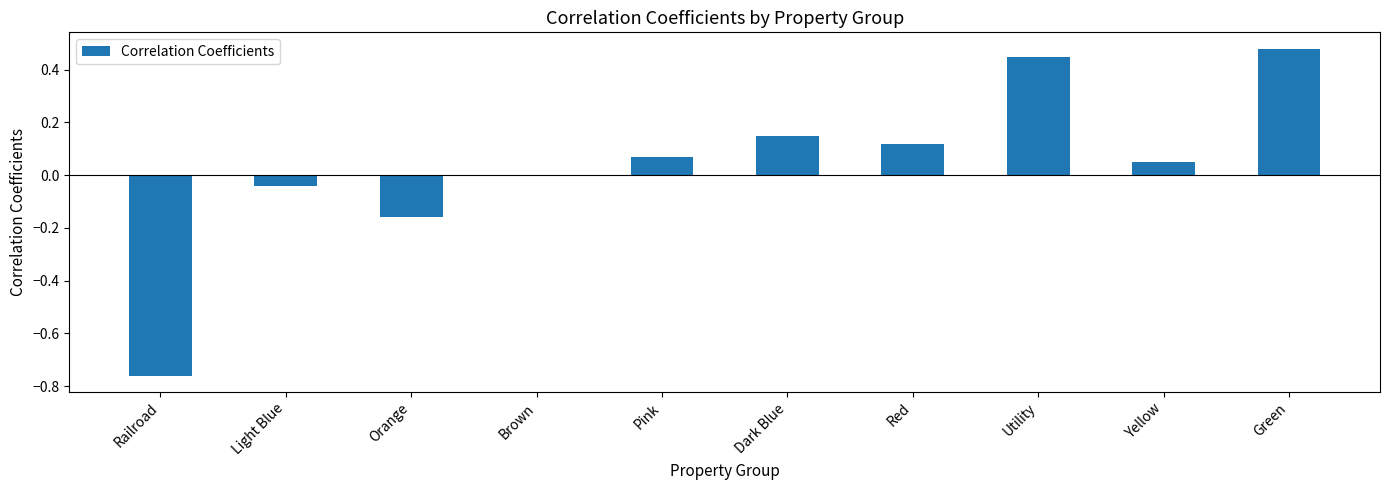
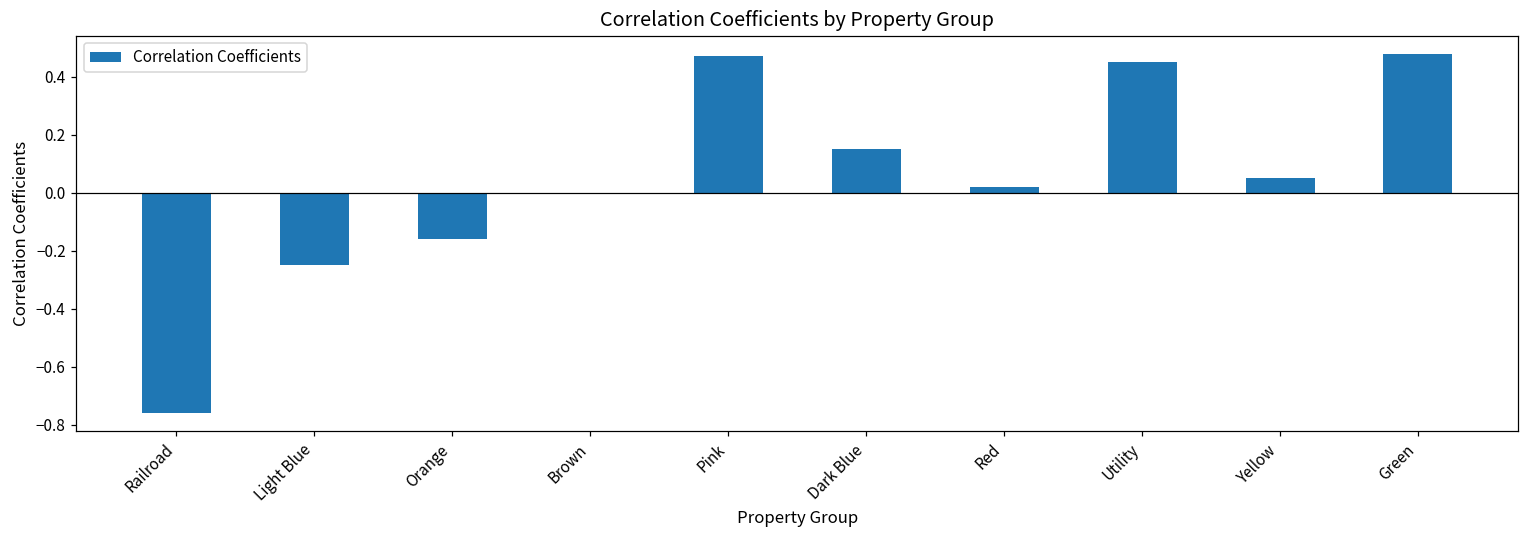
Light Blue: -0.04 -> -0.25
Pink: 0.07 -> 0.47
Red: 0.12 -> 0.02
